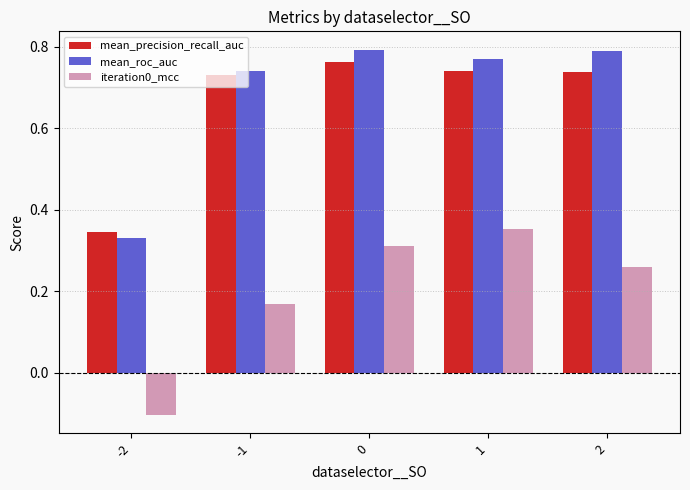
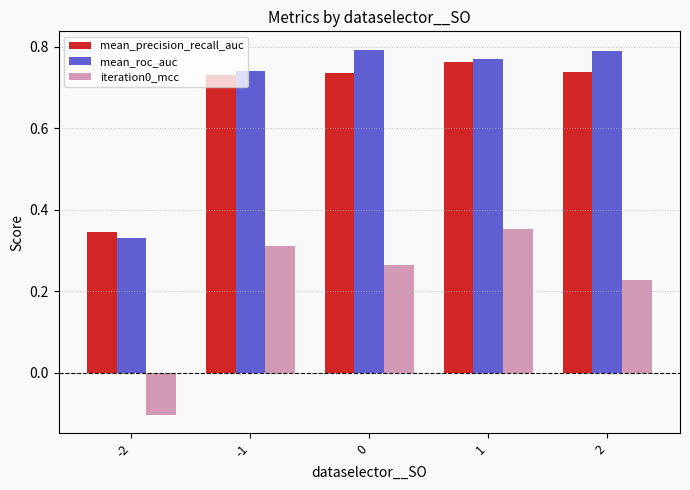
iteration0_mcc, -1: 0.17 -> 0.31
mean_precision_recall_auc, 0: 0.76 -> 0.74
iteration0_mcc, 0: 0.31 -> 0.27
mean_precision_recall_auc, 1: 0.74 -> 0.76
iteration0_mcc, 2: 0.26 -> 0.23
